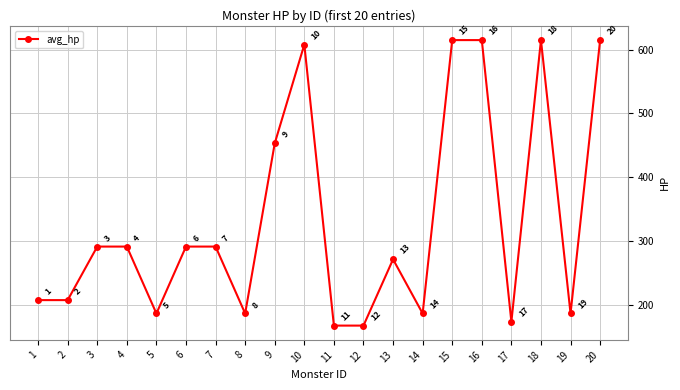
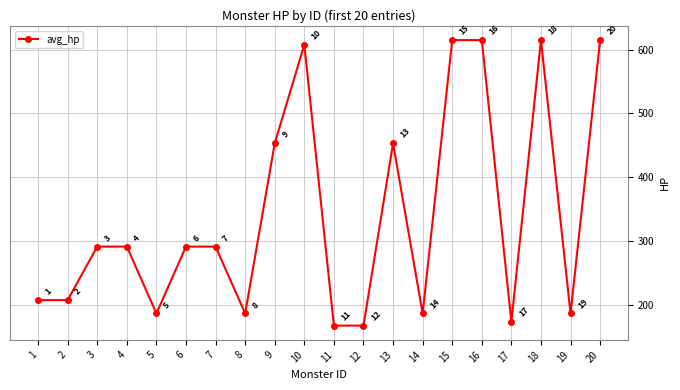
13: 270 -> 450
